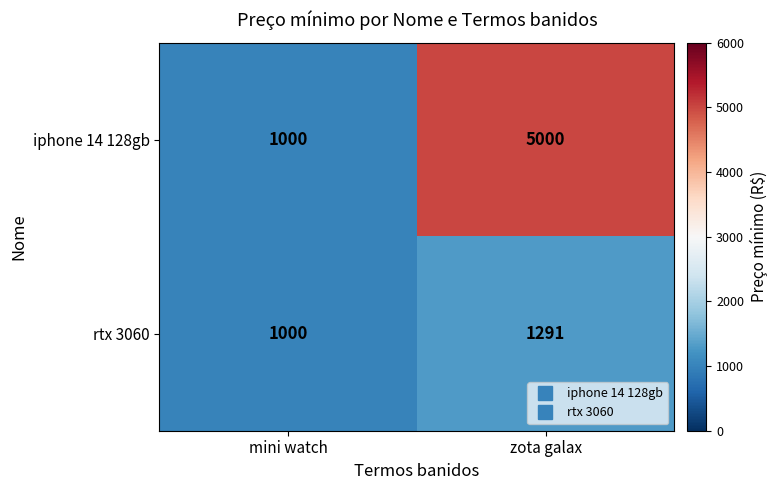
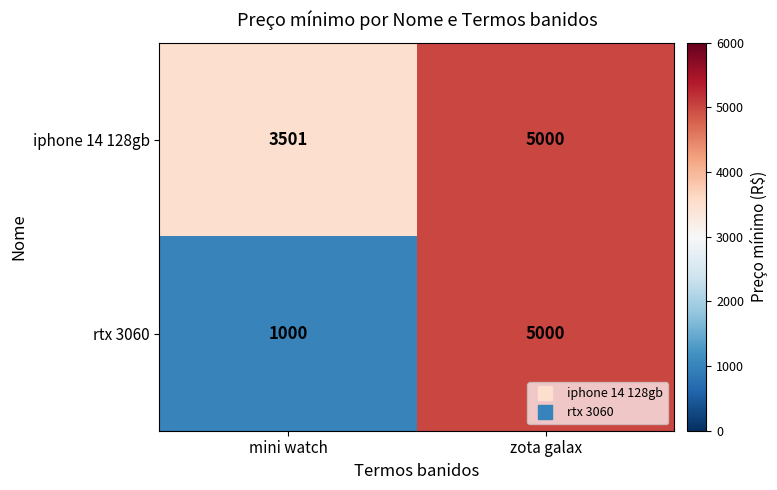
iphone 14 128gb, mini watch: 1000 -> 3501
rtx 3060, zota galax: 1291 -> 5000
